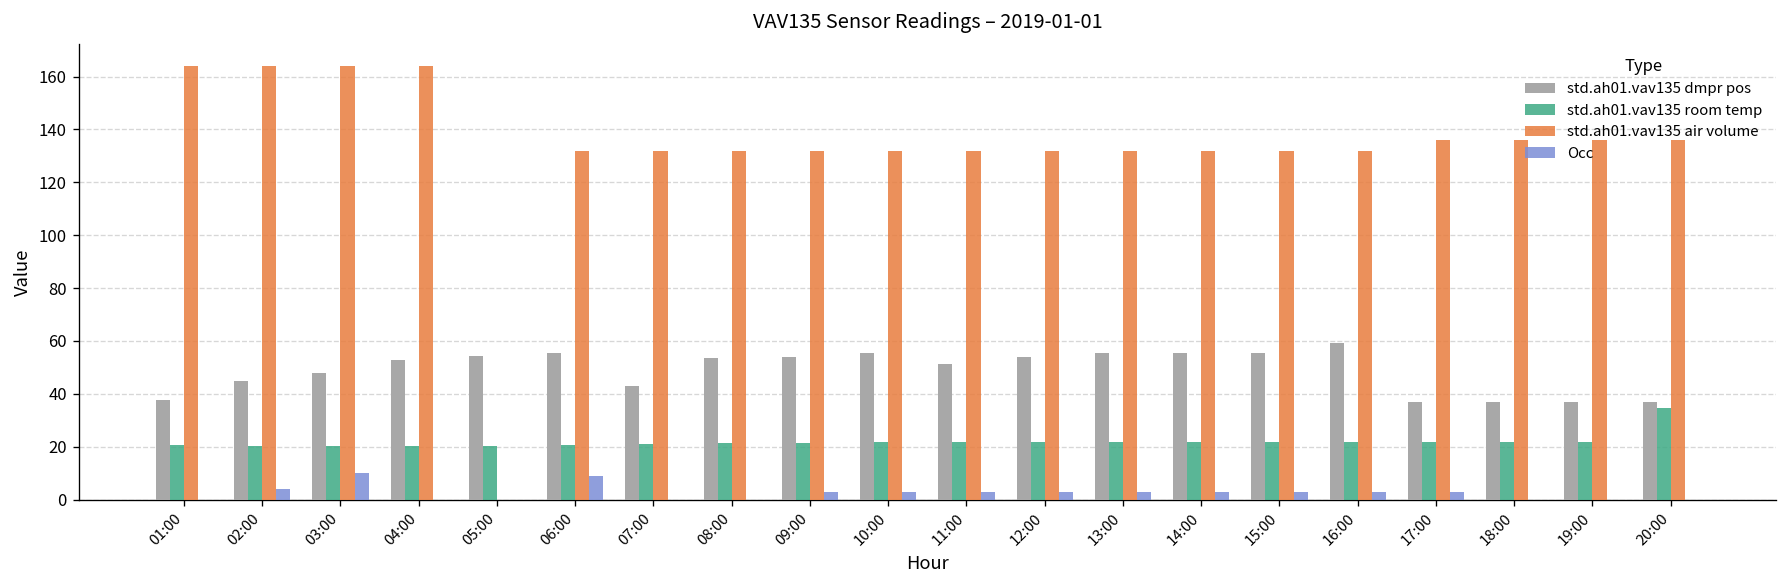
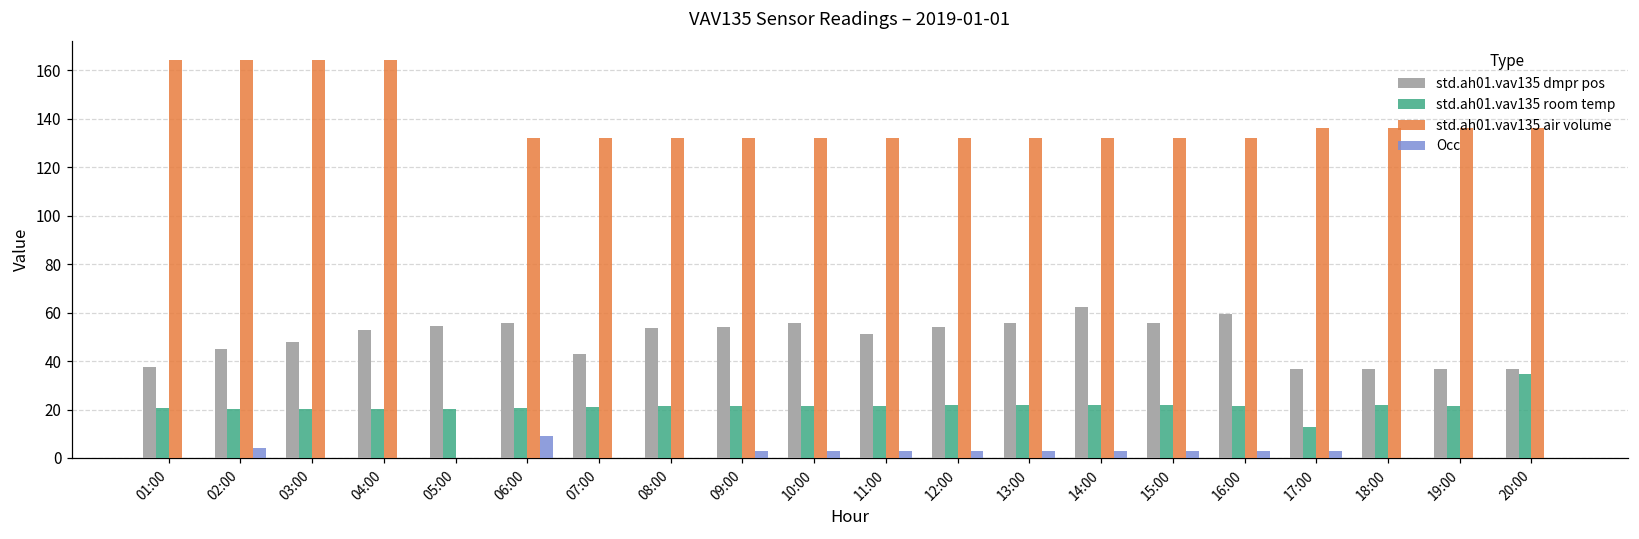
Occ, 03:00: 10 -> 0
std.ah01.vav135 dmpr pos, 14:00: 56 -> 62
std.ah01.vav135 room temp, 17:00: 22 -> 13
